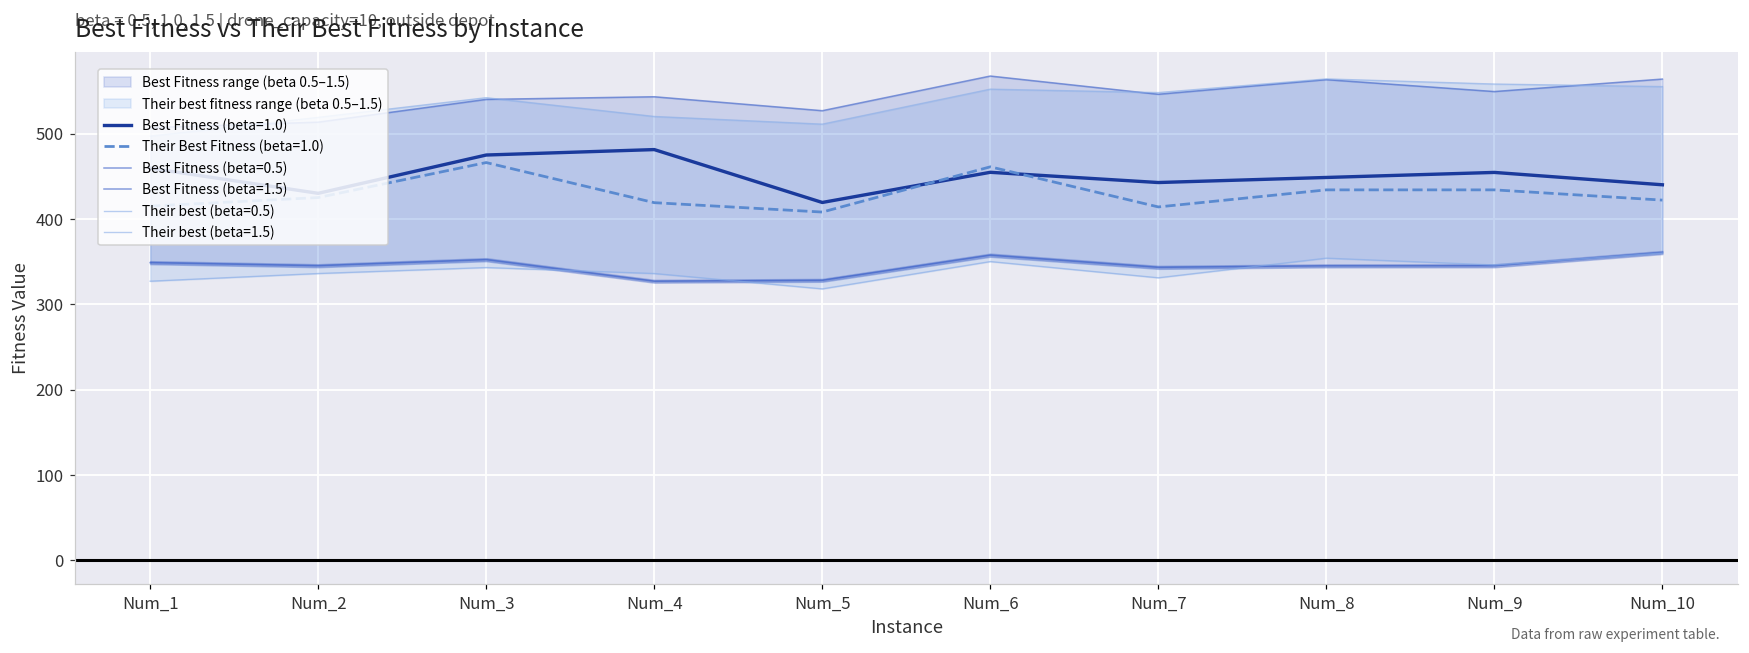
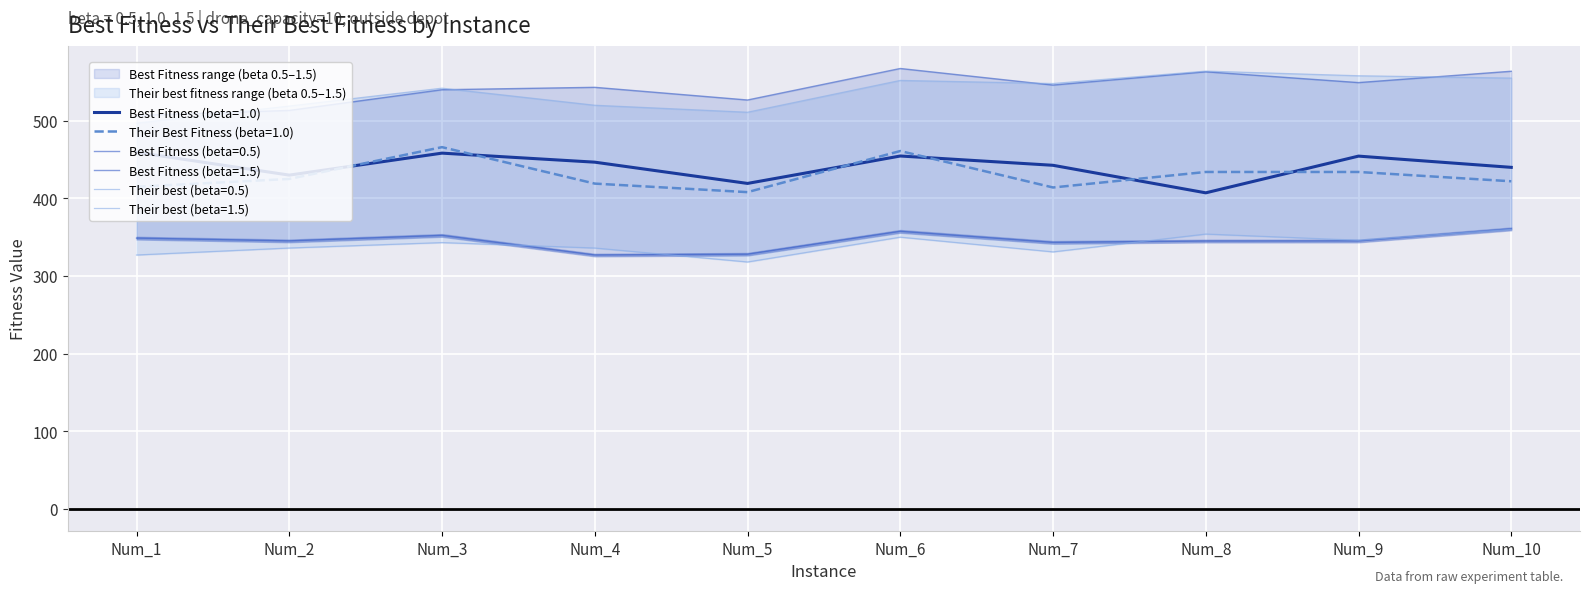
Best Fitness (beta=1.0), Num_3: 470 -> 460
Best Fitness (beta=1.0), Num_4: 480 -> 450
Best Fitness (beta=1.0), Num_8: 450 -> 410
